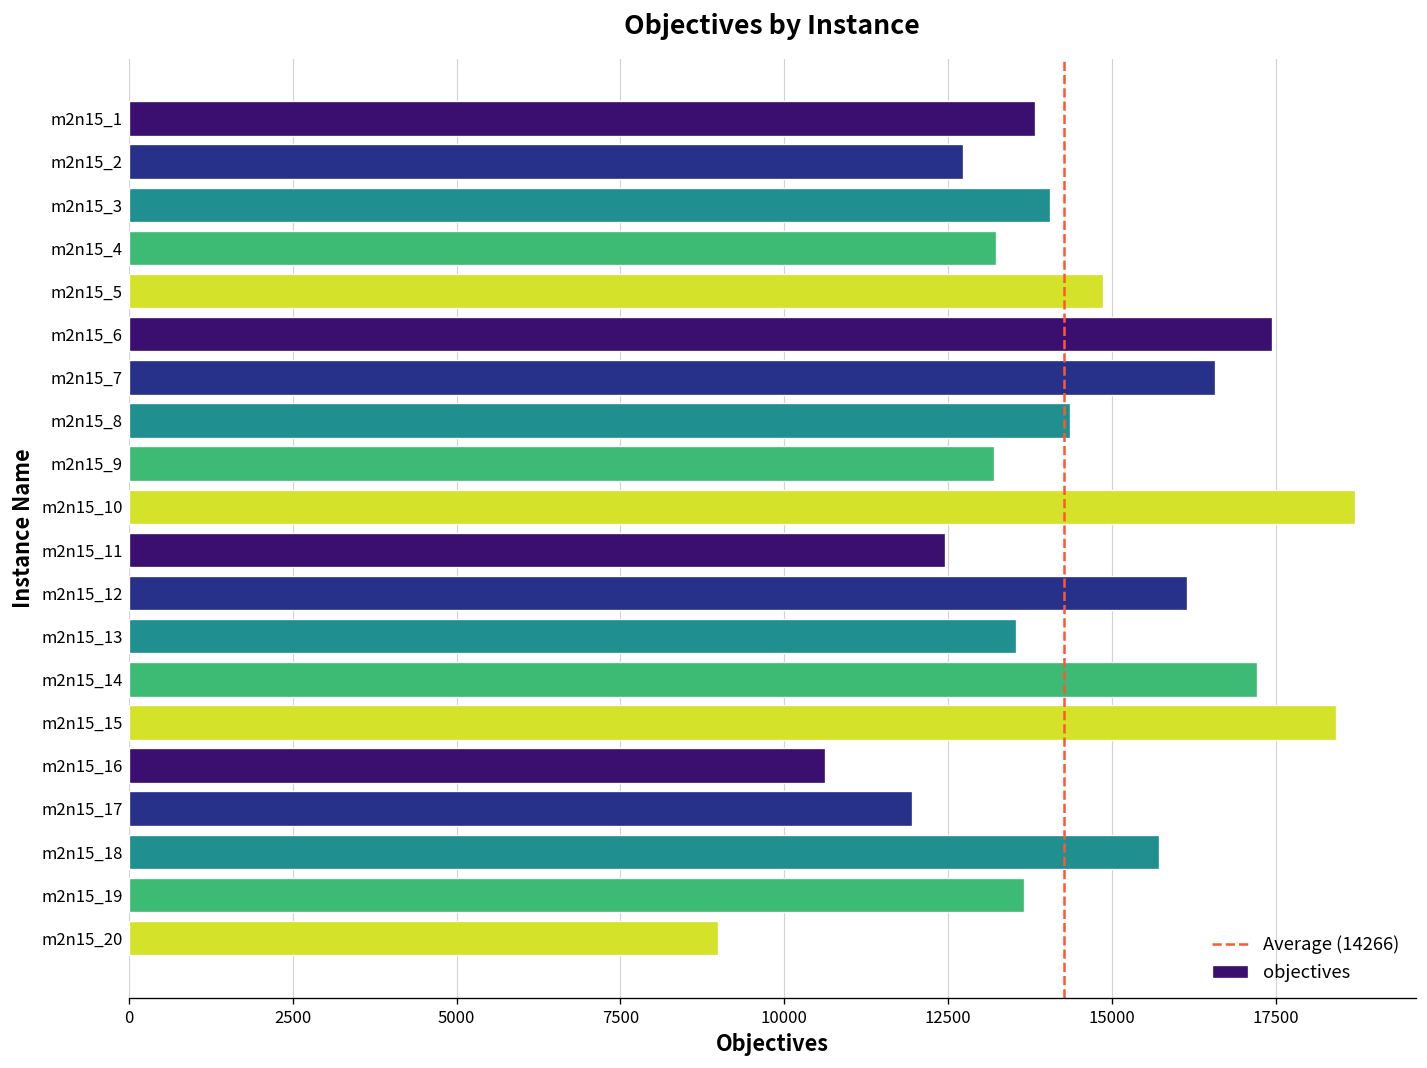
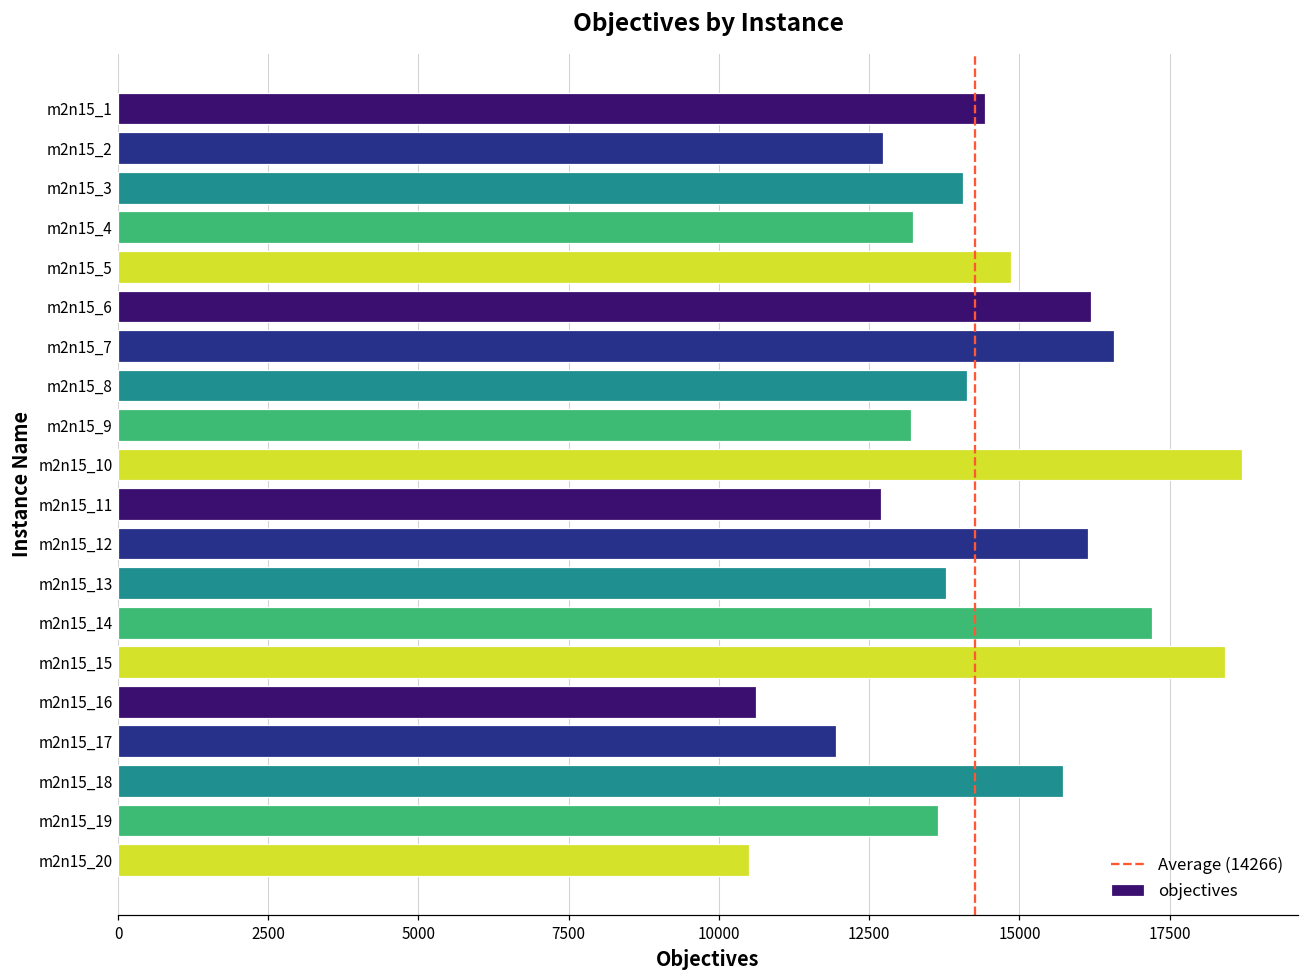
m2n15_1: 13800 -> 14400
m2n15_6: 17400 -> 16200
m2n15_8: 14400 -> 14100
m2n15_11: 12500 -> 12700
m2n15_13: 13500 -> 13800
m2n15_20: 9000 -> 10500
